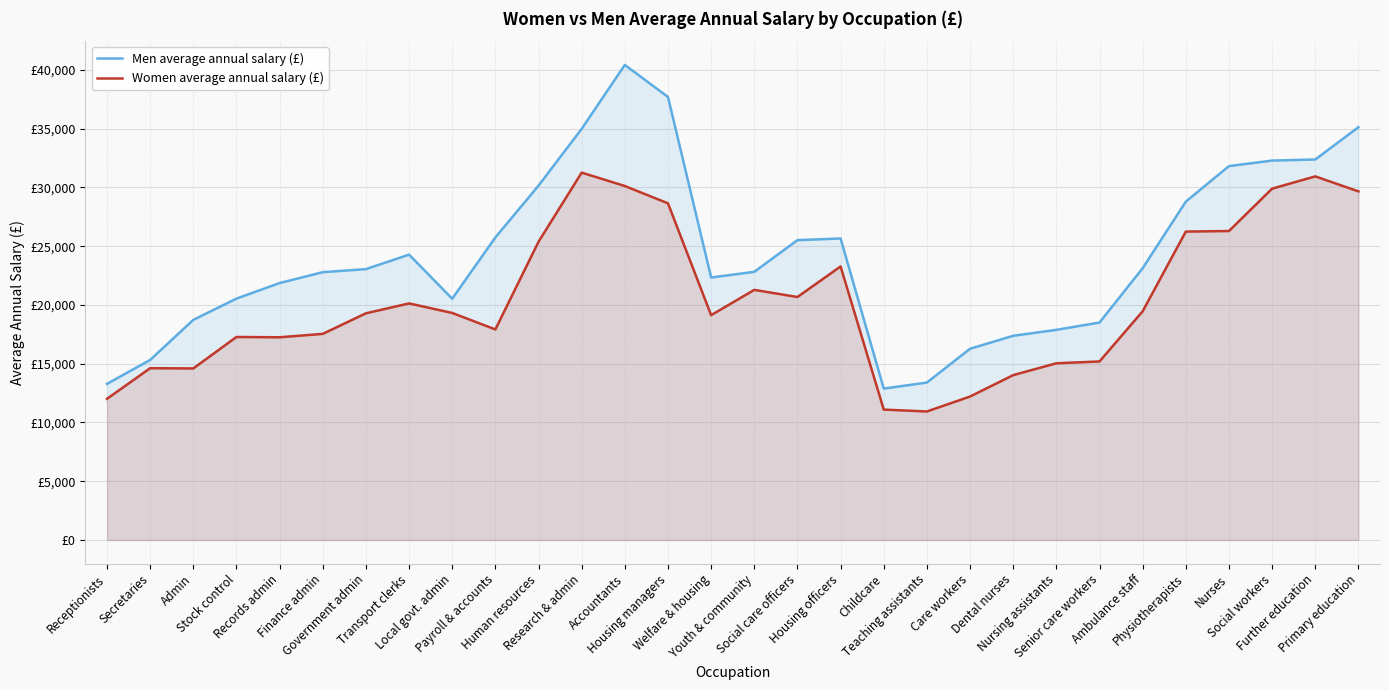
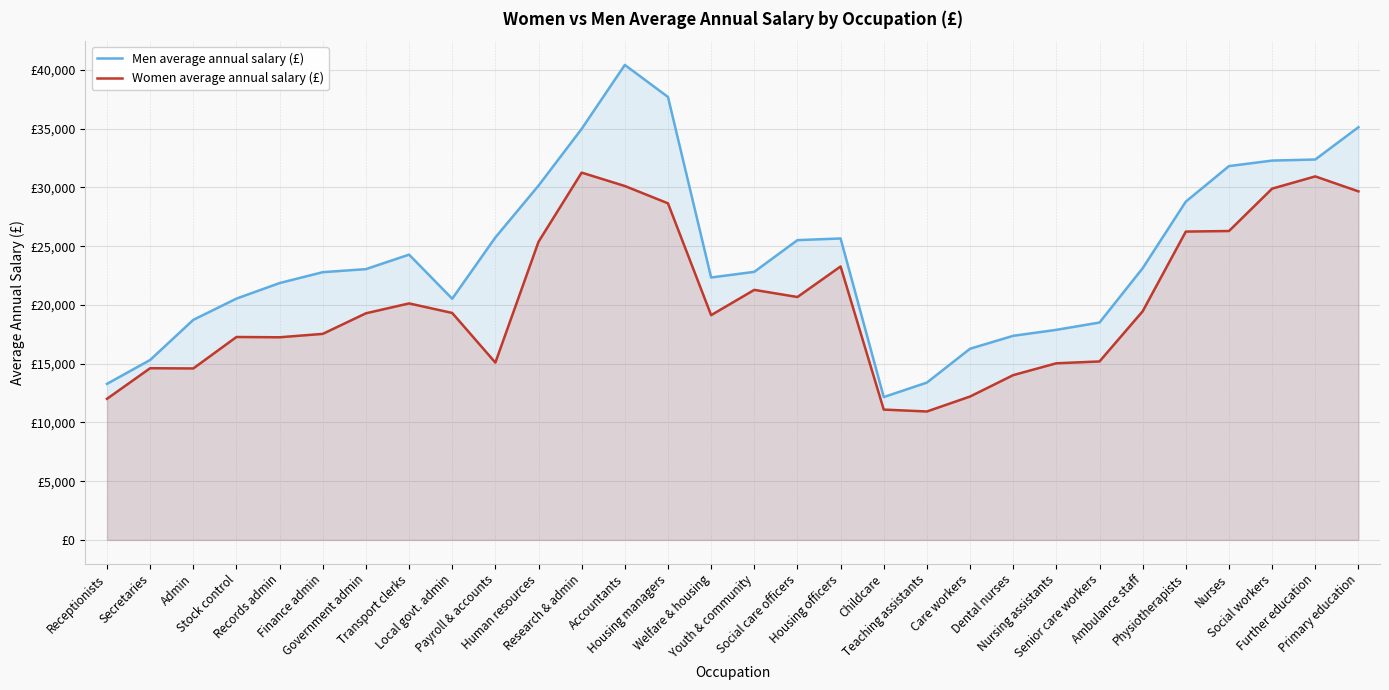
Women average annual salary (£), Payroll & accounts: £17,900 -> £15,100
Men average annual salary (£), Childcare: £12,900 -> £12,200
